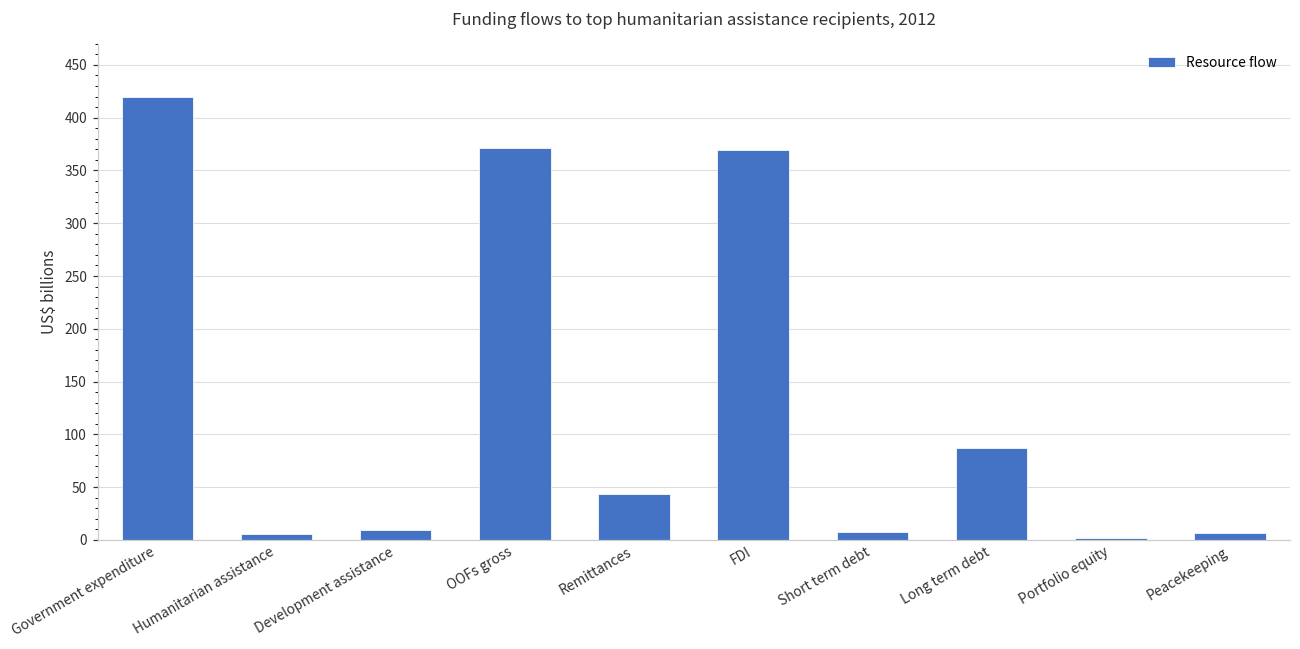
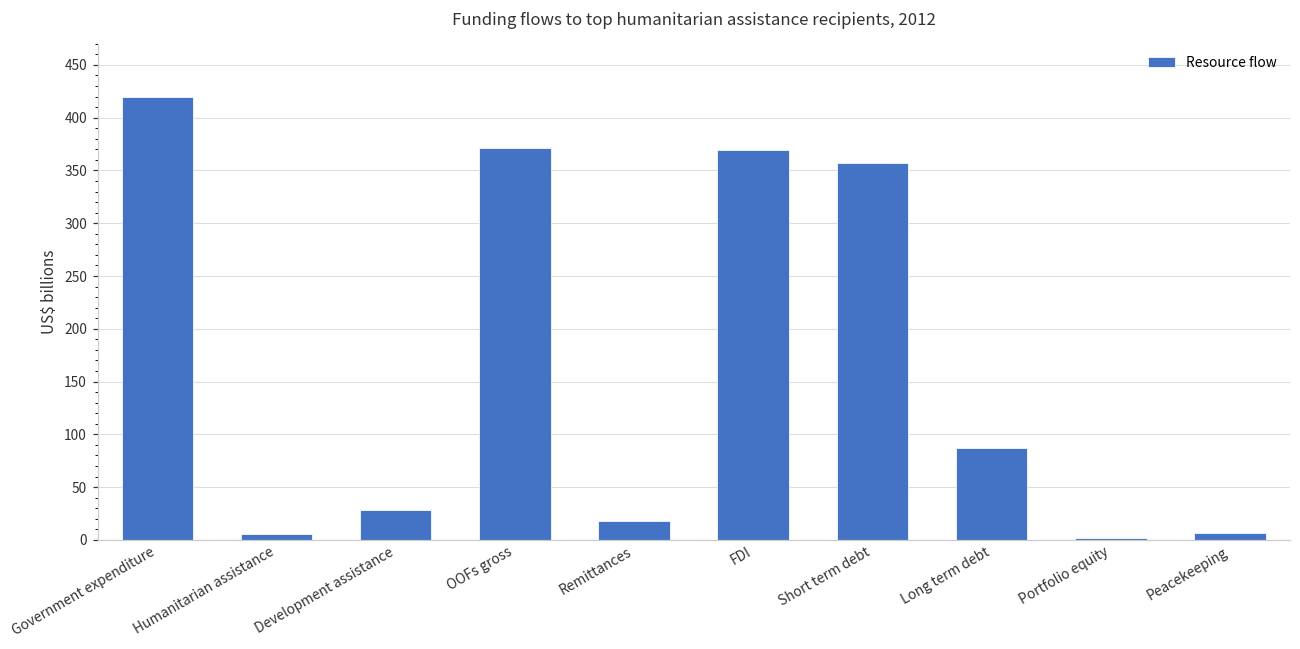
Development assistance: 10 -> 30
Remittances: 40 -> 20
Short term debt: 10 -> 360
